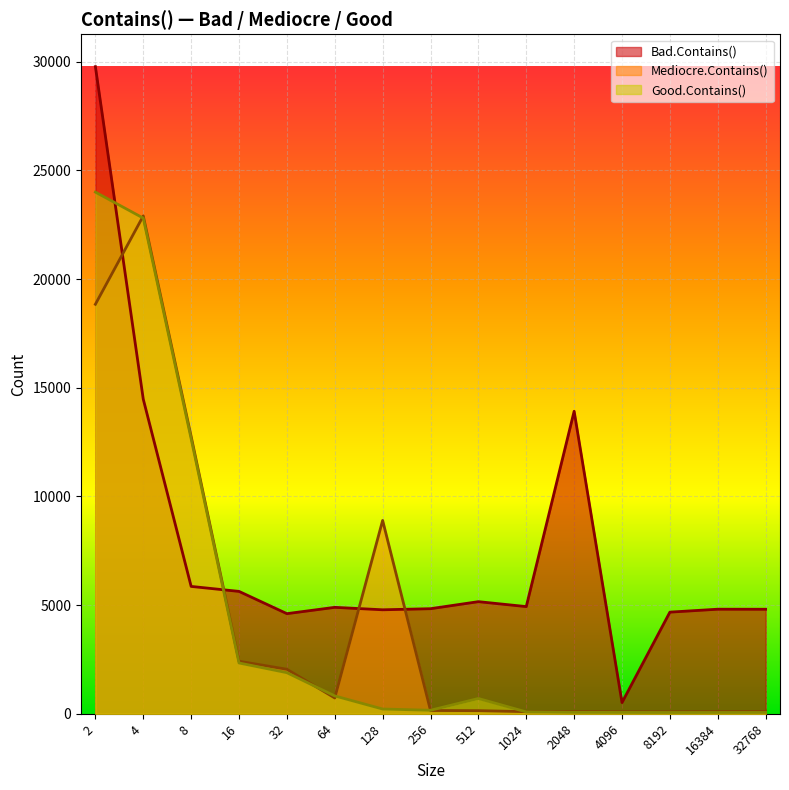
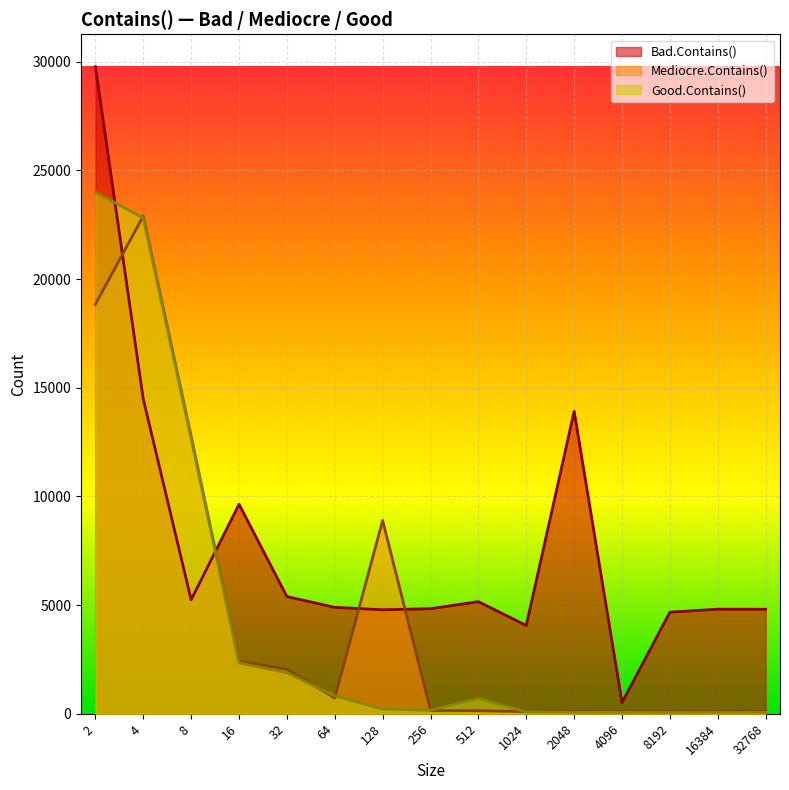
Bad.Contains(), 8: 5900 -> 5200
Bad.Contains(), 16: 5600 -> 9600
Bad.Contains(), 32: 4600 -> 5400
Bad.Contains(), 1024: 4900 -> 4100
